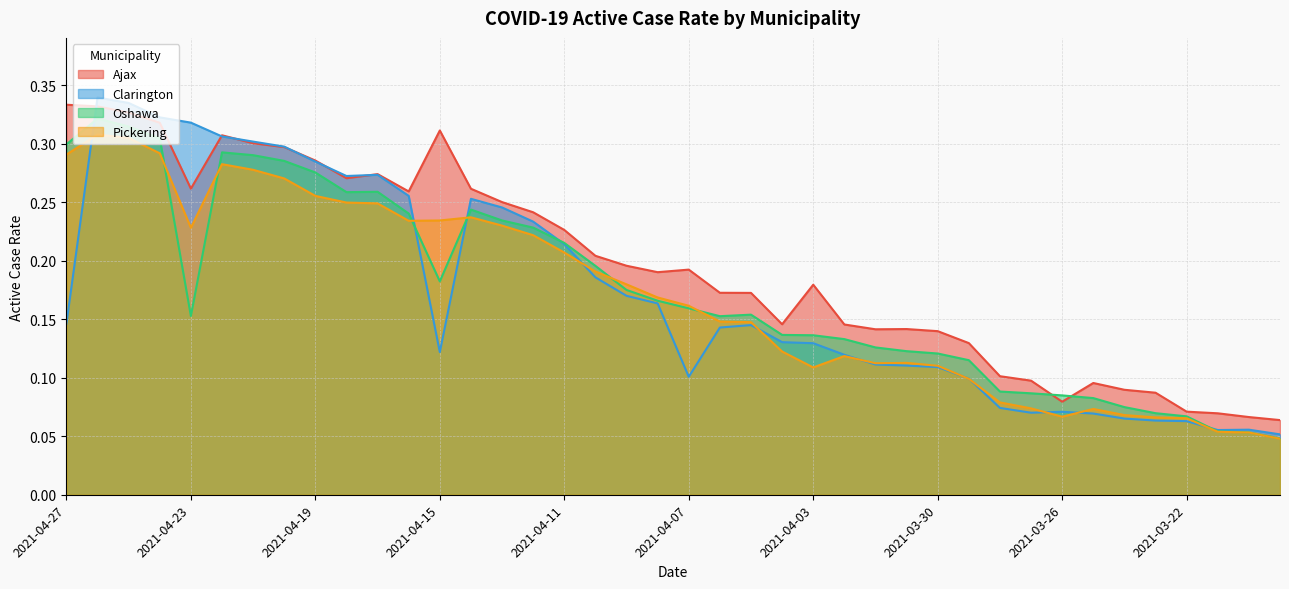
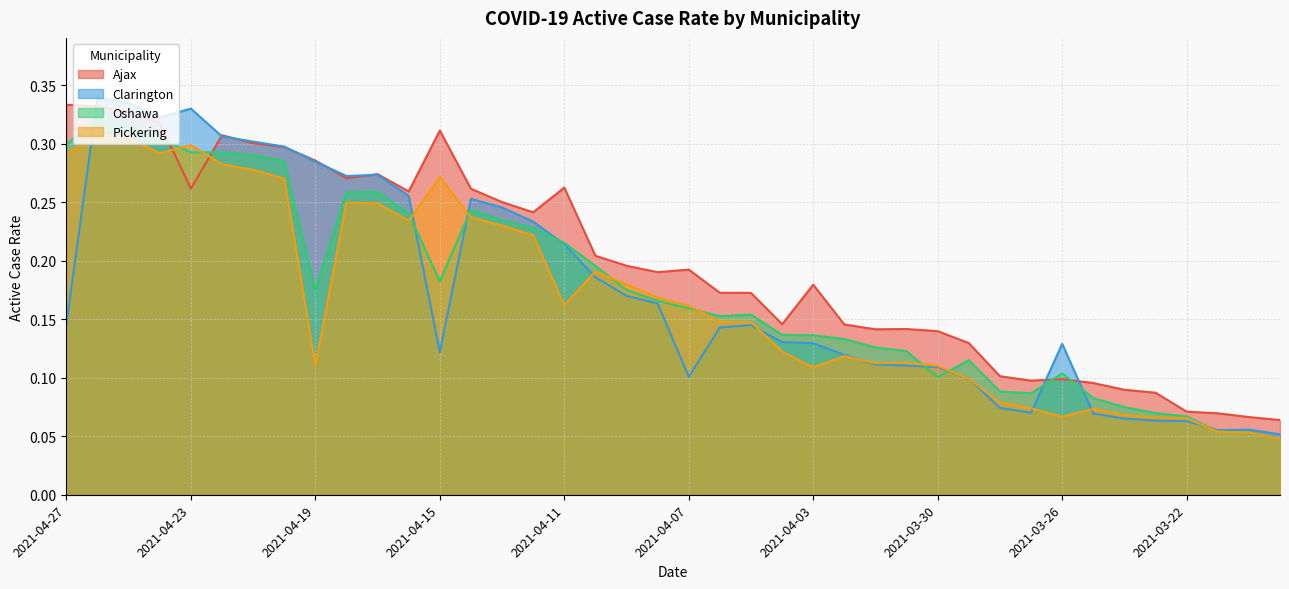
Clarington, 2021-04-23: 0.318 -> 0.330
Oshawa, 2021-04-23: 0.153 -> 0.293
Pickering, 2021-04-23: 0.228 -> 0.299
Oshawa, 2021-04-19: 0.275 -> 0.175
Pickering, 2021-04-19: 0.255 -> 0.111
Pickering, 2021-04-15: 0.234 -> 0.272
Ajax, 2021-04-11: 0.226 -> 0.263
Pickering, 2021-04-11: 0.207 -> 0.162
Oshawa, 2021-03-30: 0.121 -> 0.101
Ajax, 2021-03-26: 0.080 -> 0.099
Clarington, 2021-03-26: 0.071 -> 0.129
Oshawa, 2021-03-26: 0.085 -> 0.104
